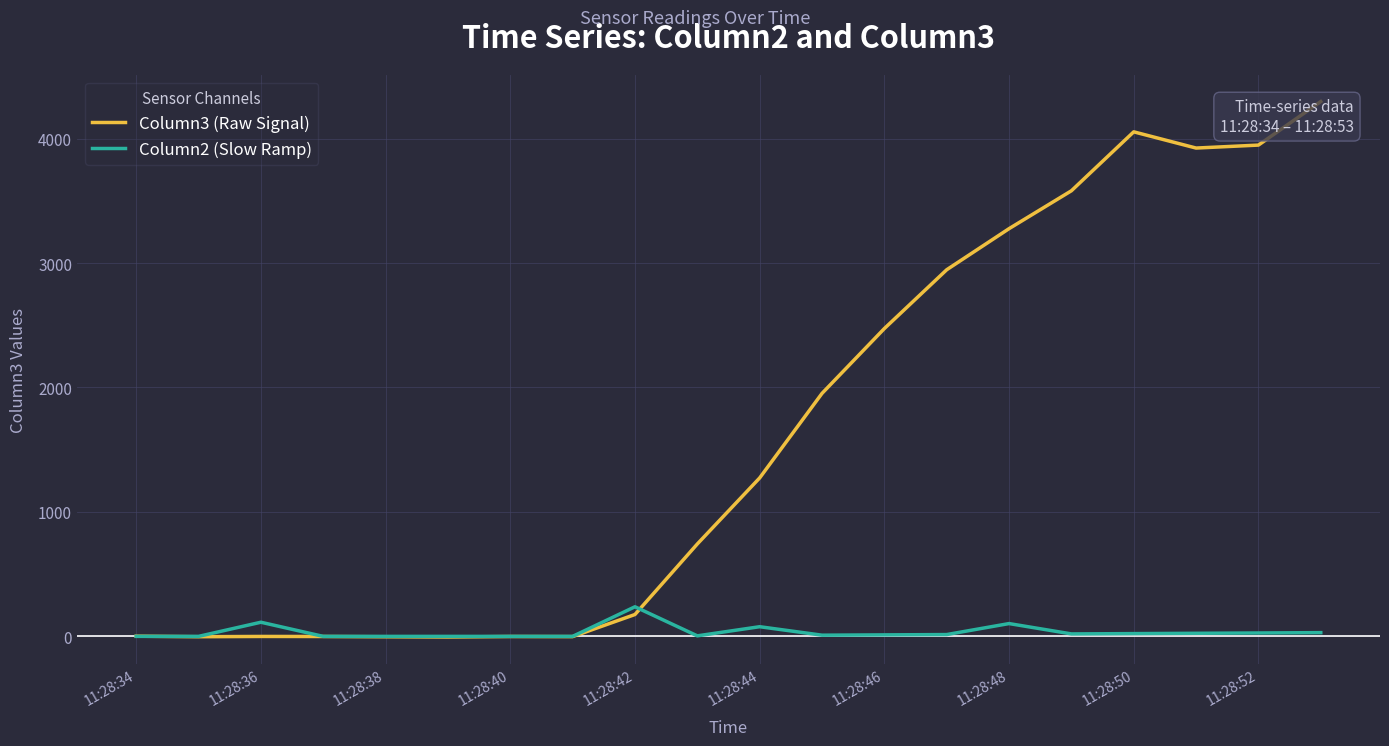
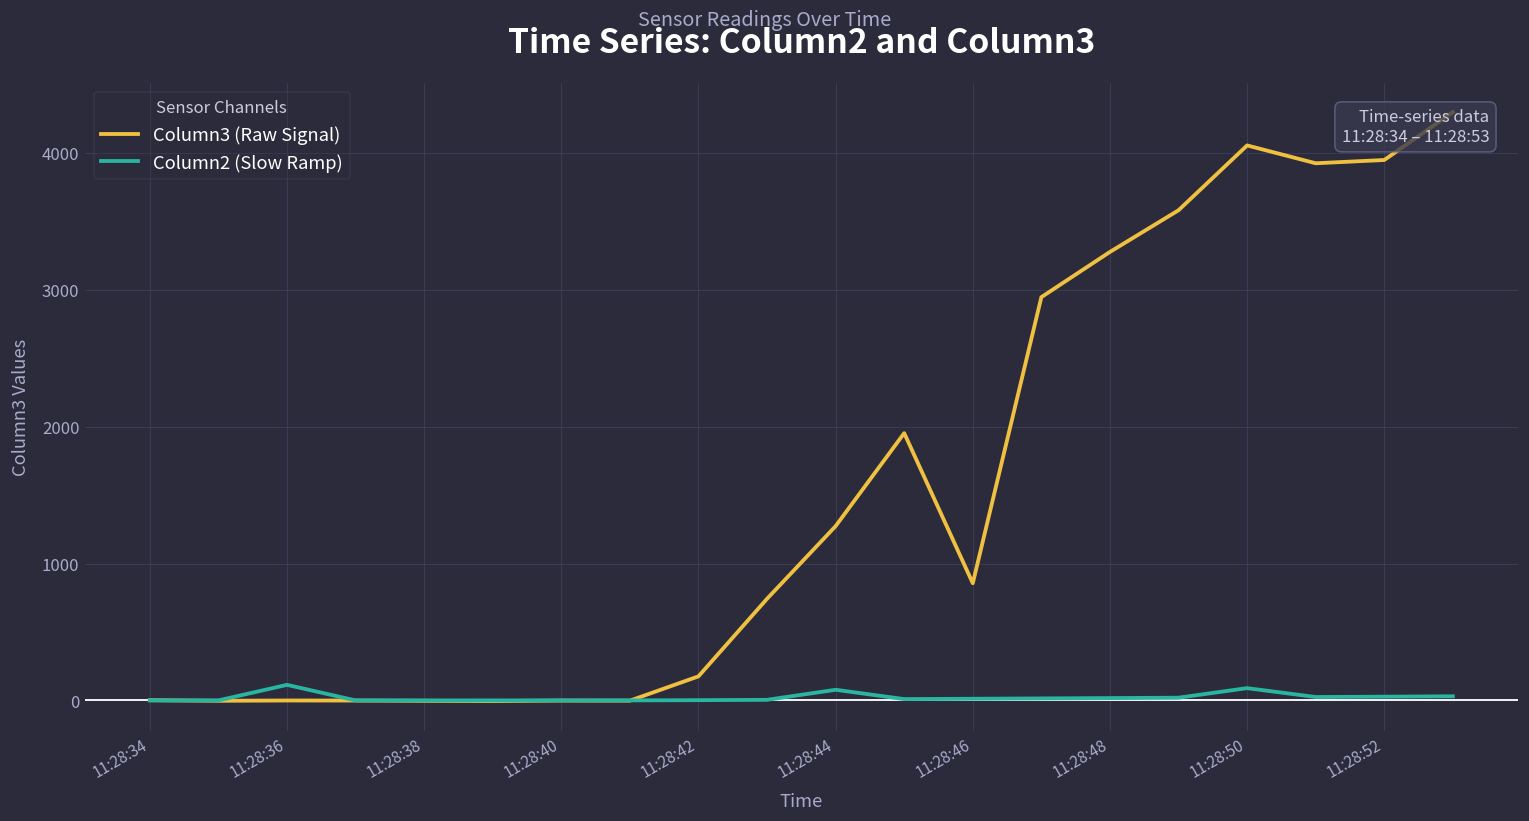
Column2 (Slow Ramp), 11:28:42: 240 -> 0
Column3 (Raw Signal), 11:28:46: 2470 -> 860
Column2 (Slow Ramp), 11:28:48: 100 -> 20
Column2 (Slow Ramp), 11:28:50: 20 -> 90
